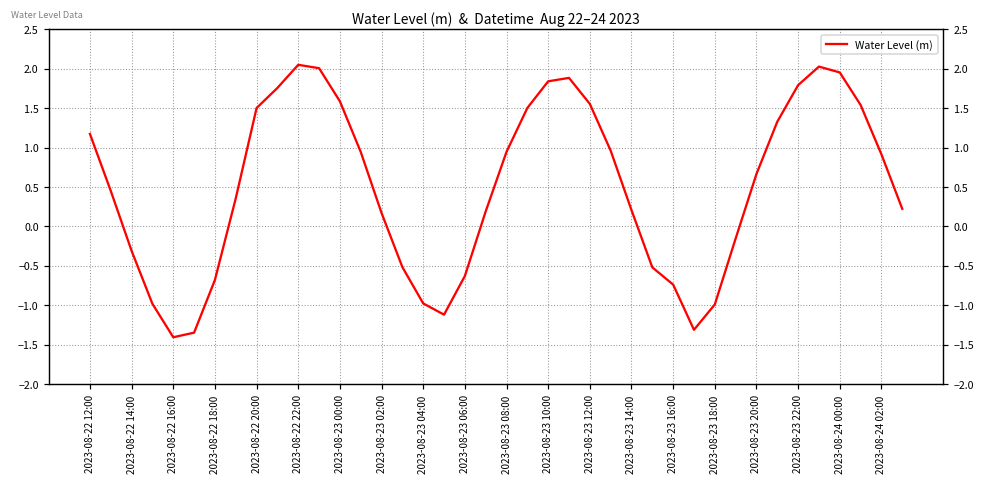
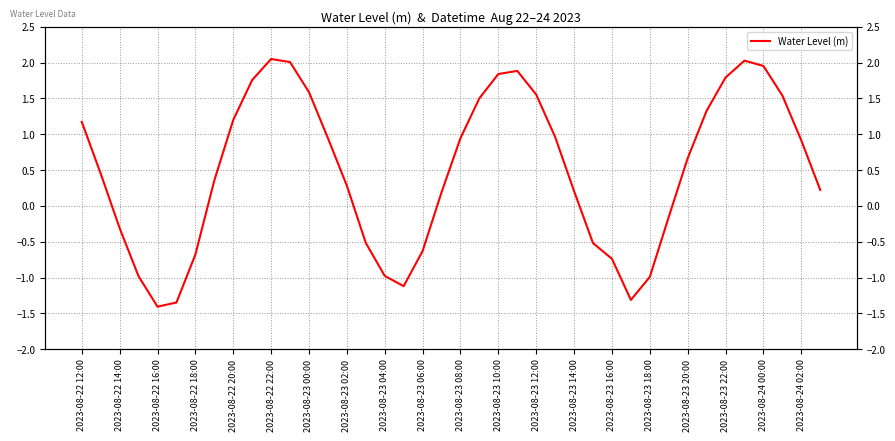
2023-08-22 20:00: 1.5 -> 1.2
2023-08-23 02:00: 0.2 -> 0.3
